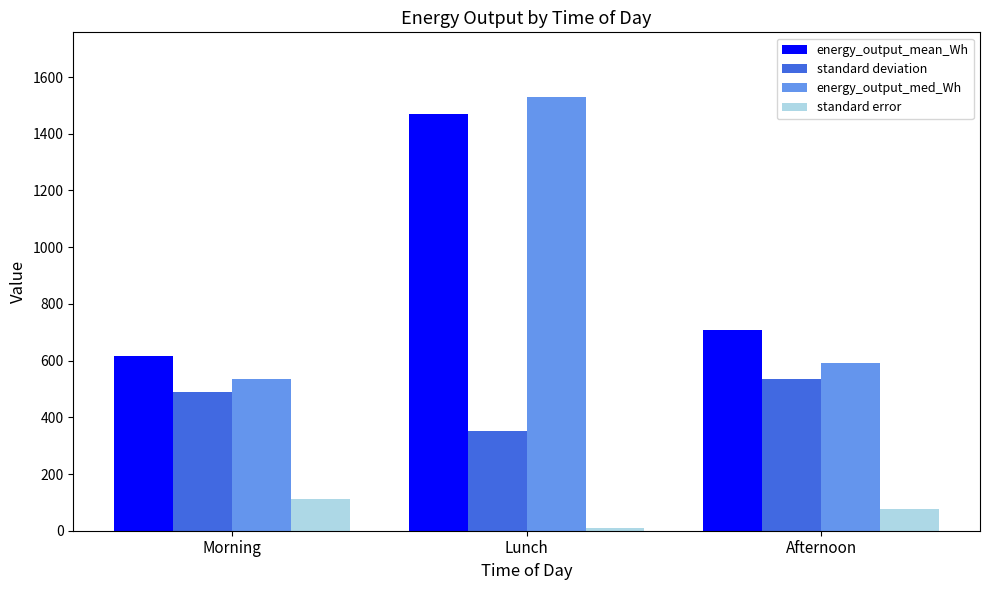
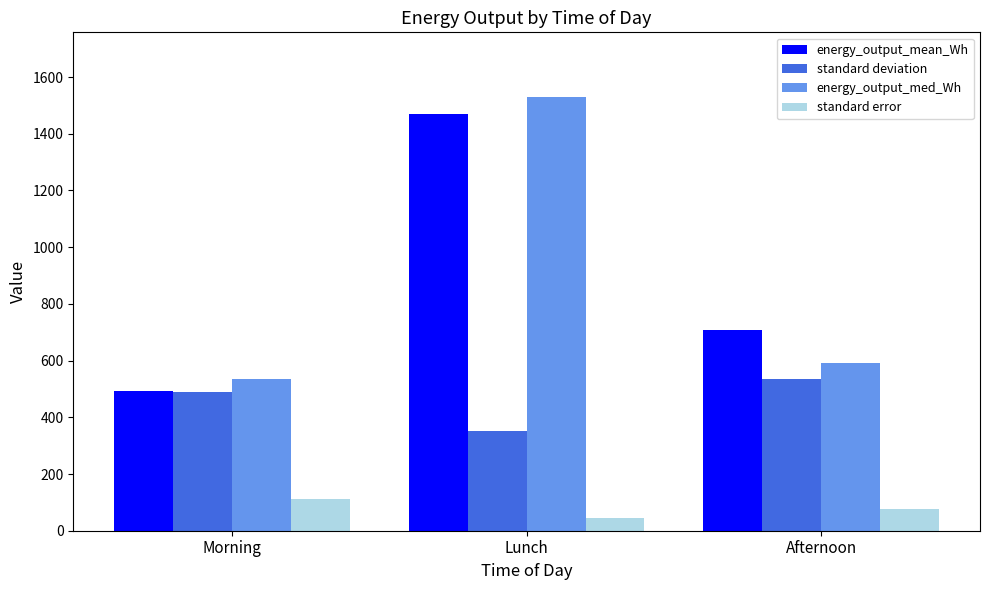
energy_output_mean_Wh, Morning: 610 -> 490
standard error, Lunch: 10 -> 50
